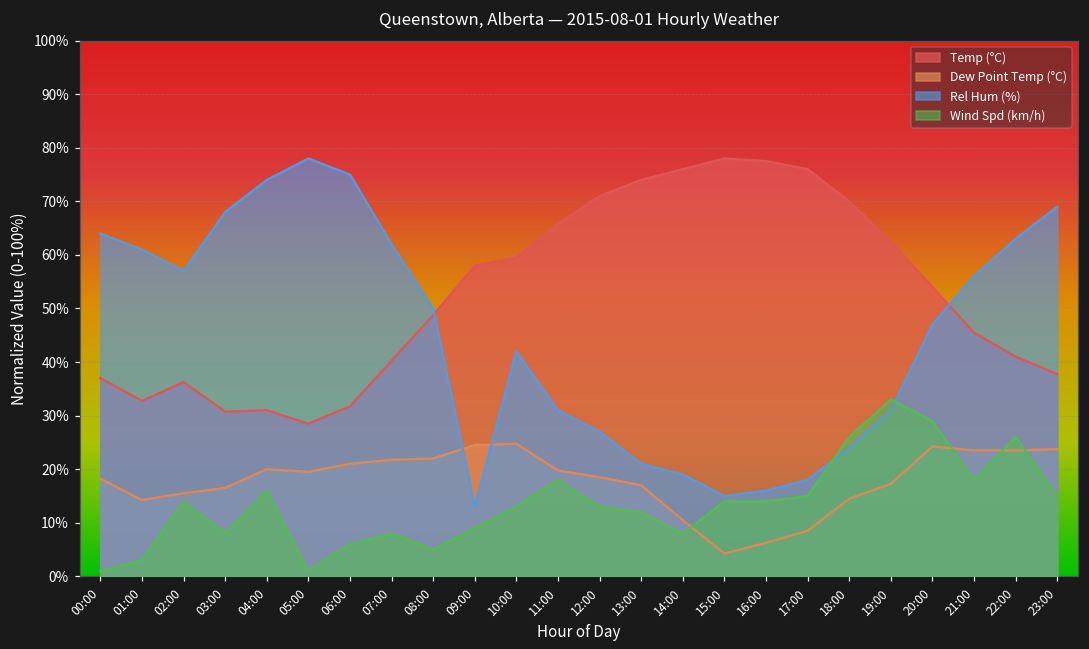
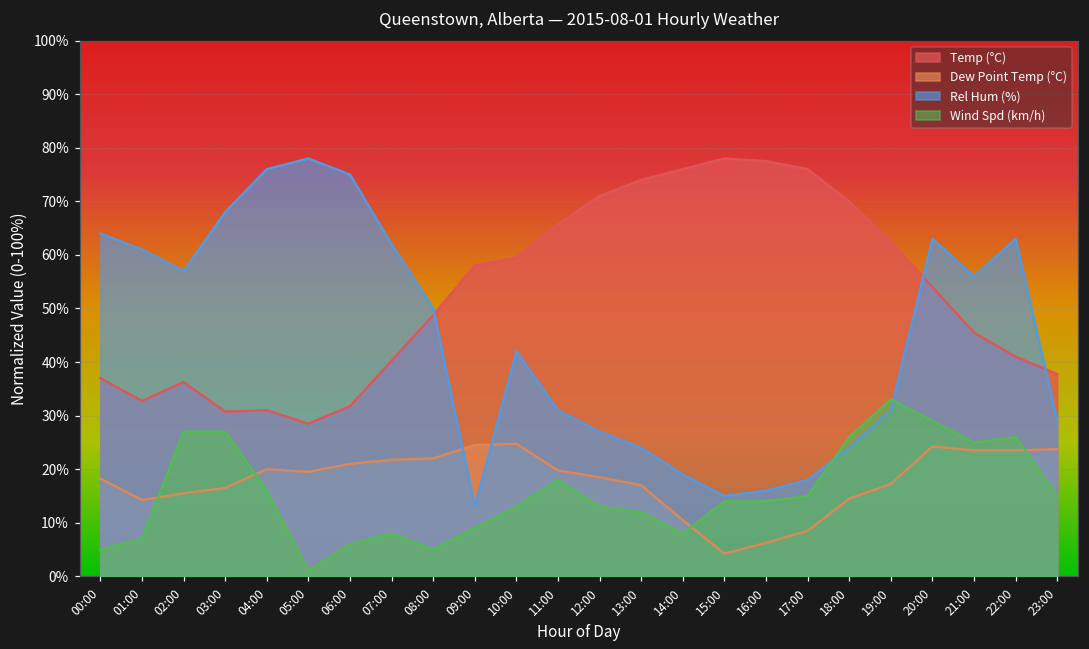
Wind Spd (km/h), 00:00: 1% -> 5%
Wind Spd (km/h), 01:00: 3% -> 7%
Wind Spd (km/h), 02:00: 14% -> 27%
Wind Spd (km/h), 03:00: 8% -> 27%
Rel Hum (%), 04:00: 74% -> 76%
Rel Hum (%), 13:00: 21% -> 24%
Rel Hum (%), 20:00: 47% -> 63%
Wind Spd (km/h), 21:00: 18% -> 25%
Rel Hum (%), 23:00: 69% -> 29%
